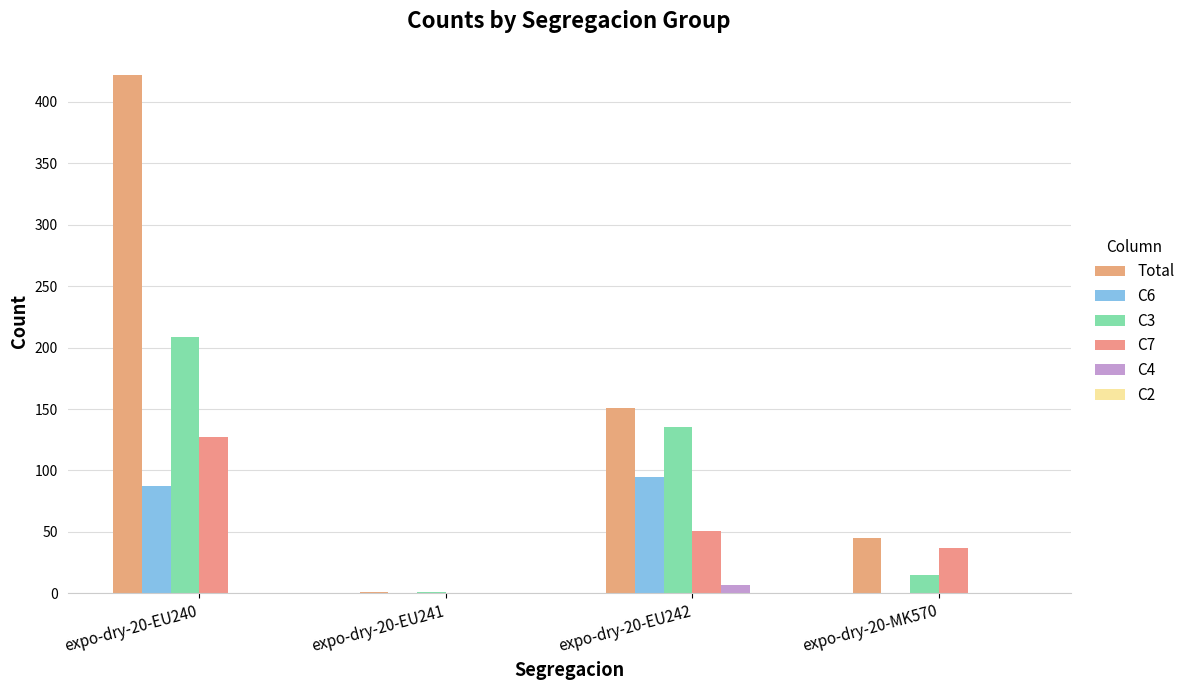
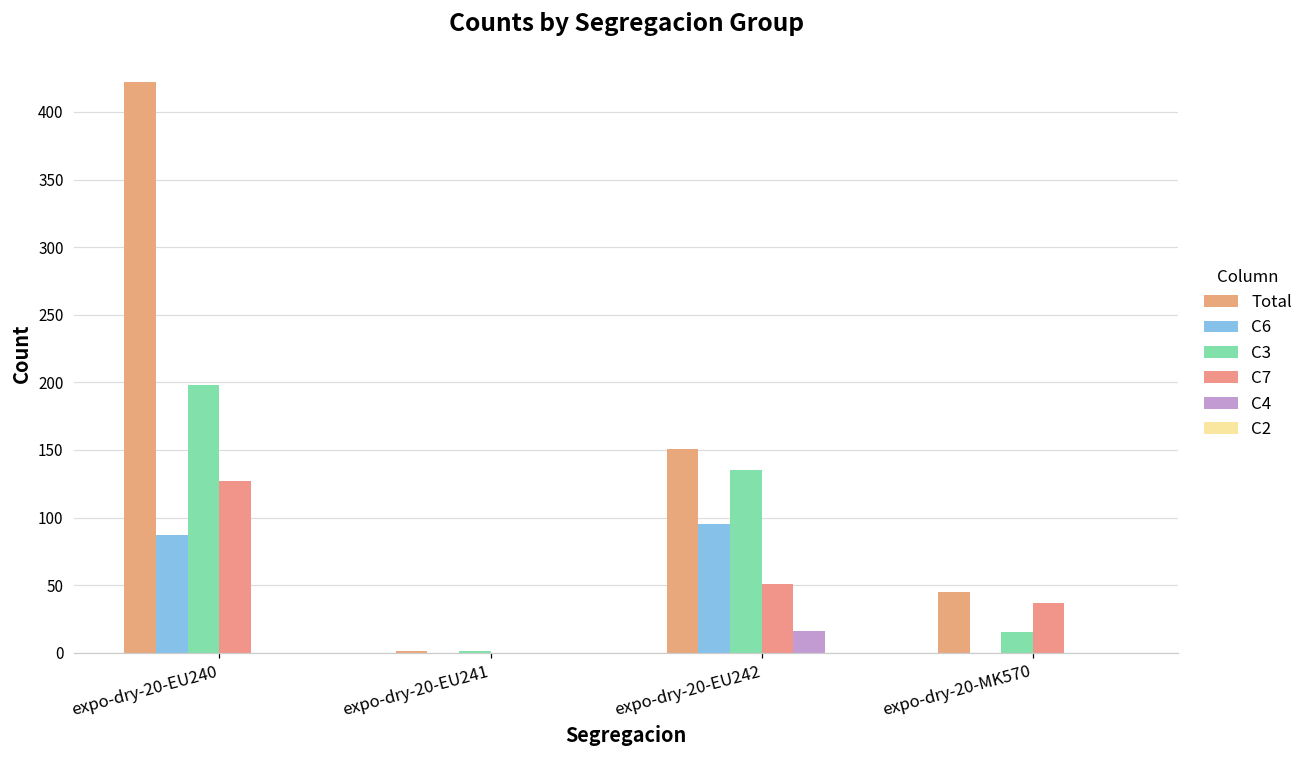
C3, expo-dry-20-EU240: 209 -> 198
C4, expo-dry-20-EU242: 7 -> 16
